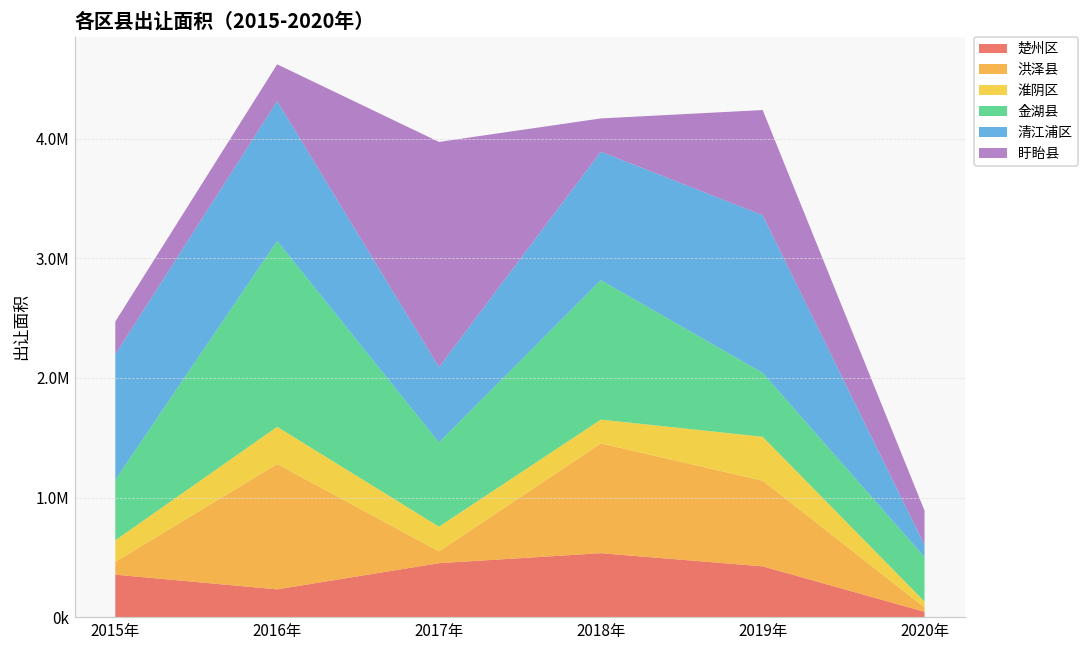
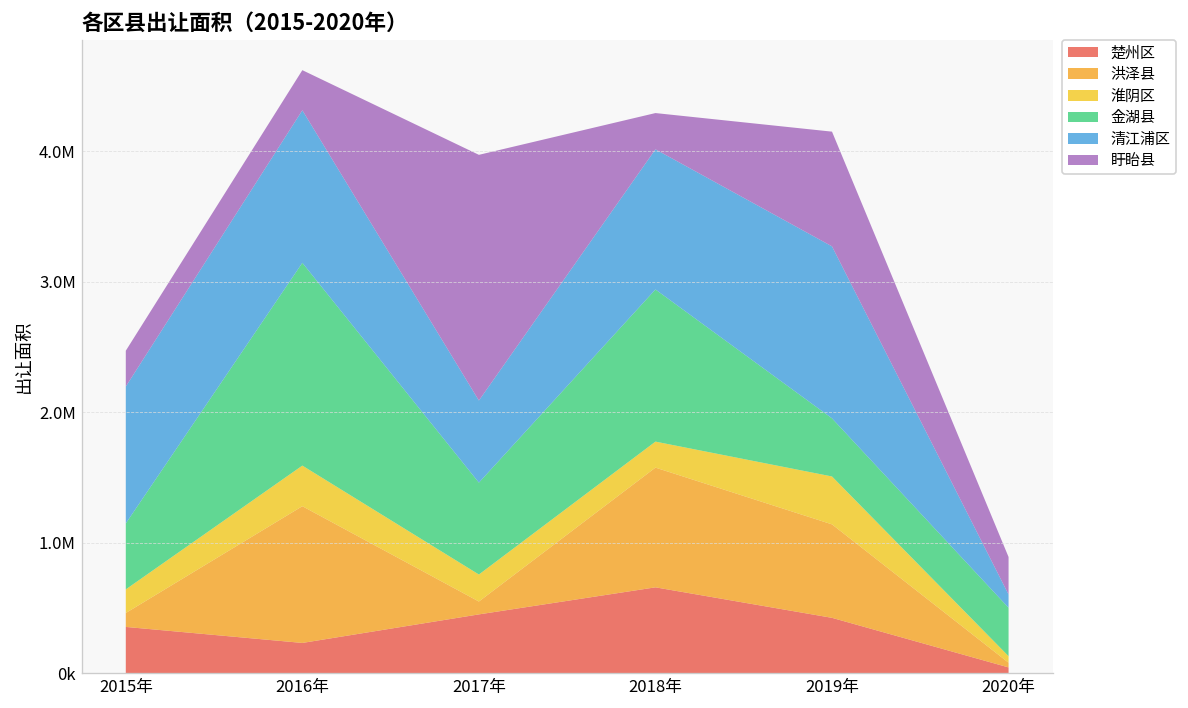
楚州区, 2018年: 540000 -> 660000
金湖县, 2019年: 530000 -> 450000
